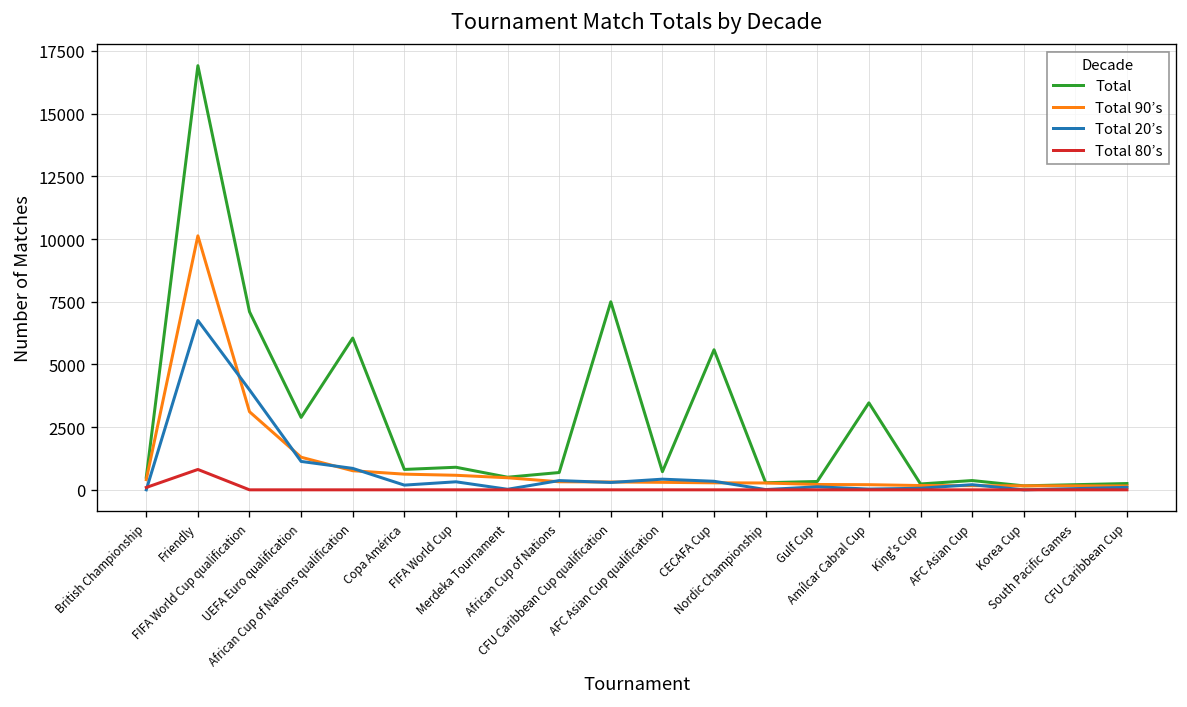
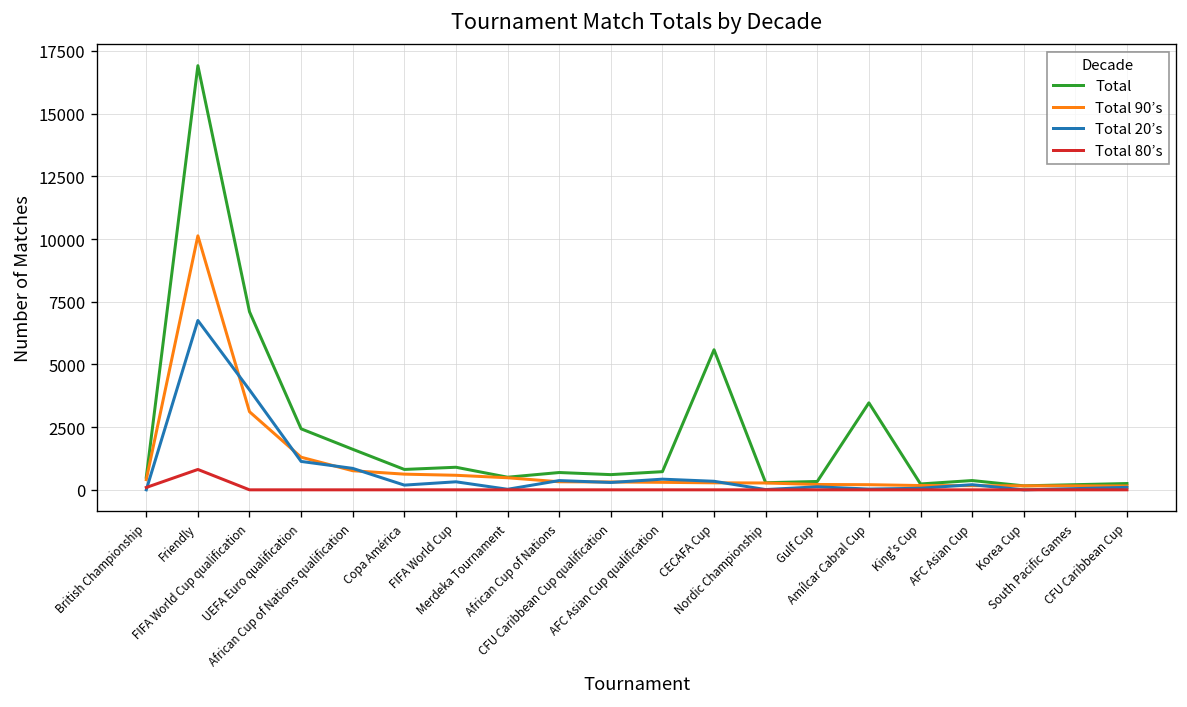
Total, UEFA Euro qualification: 2900 -> 2400
Total, African Cup of Nations qualification: 6100 -> 1600
Total, CFU Caribbean Cup qualification: 7500 -> 600
